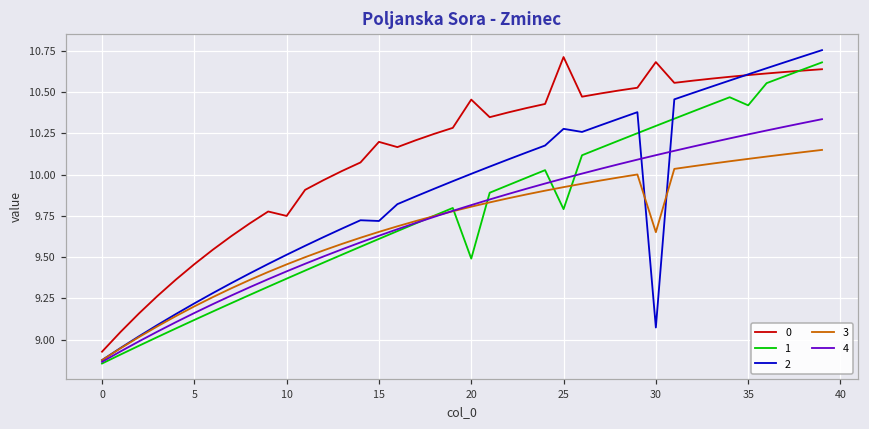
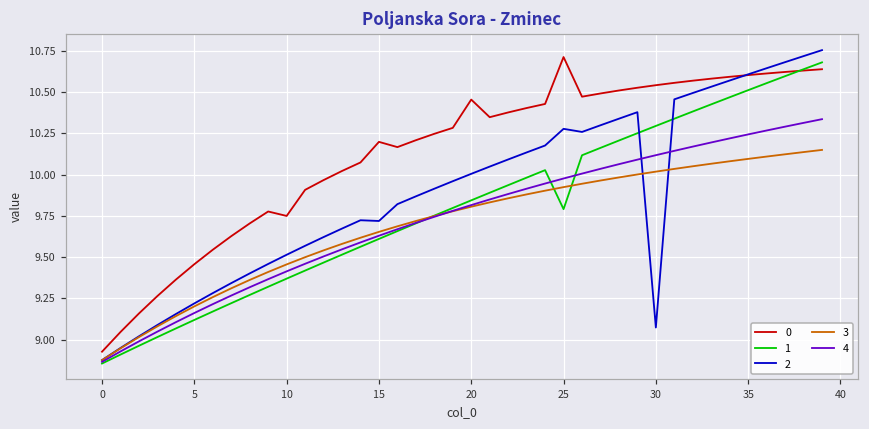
1, 20: 9.49 -> 9.84
0, 30: 10.68 -> 10.54
3, 30: 9.65 -> 10.02
1, 35: 10.42 -> 10.51
